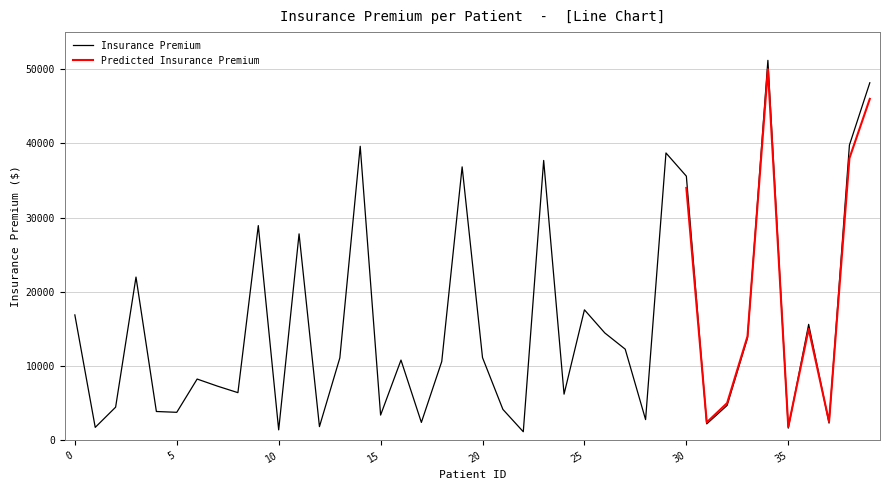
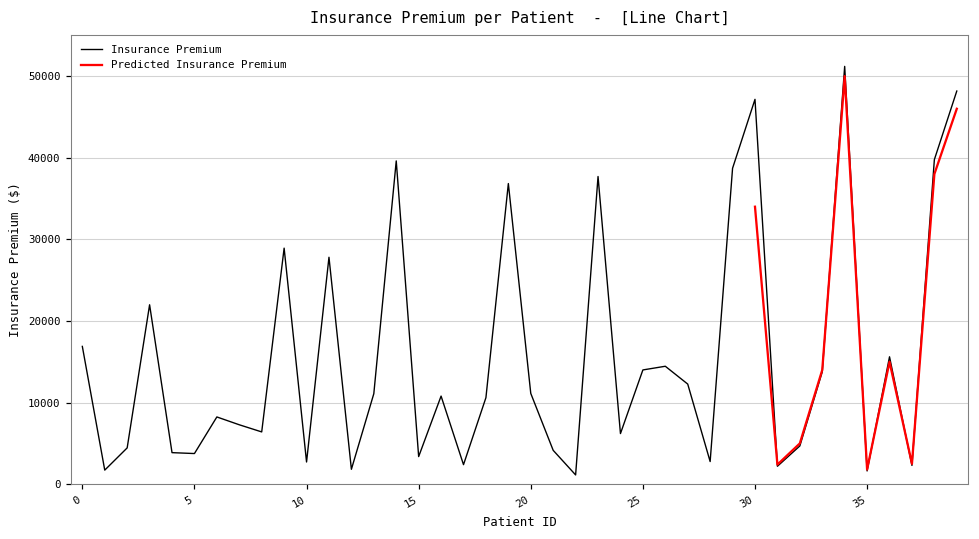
Insurance Premium, 10: 1000 -> 3000
Insurance Premium, 25: 18000 -> 14000
Insurance Premium, 30: 36000 -> 47000
